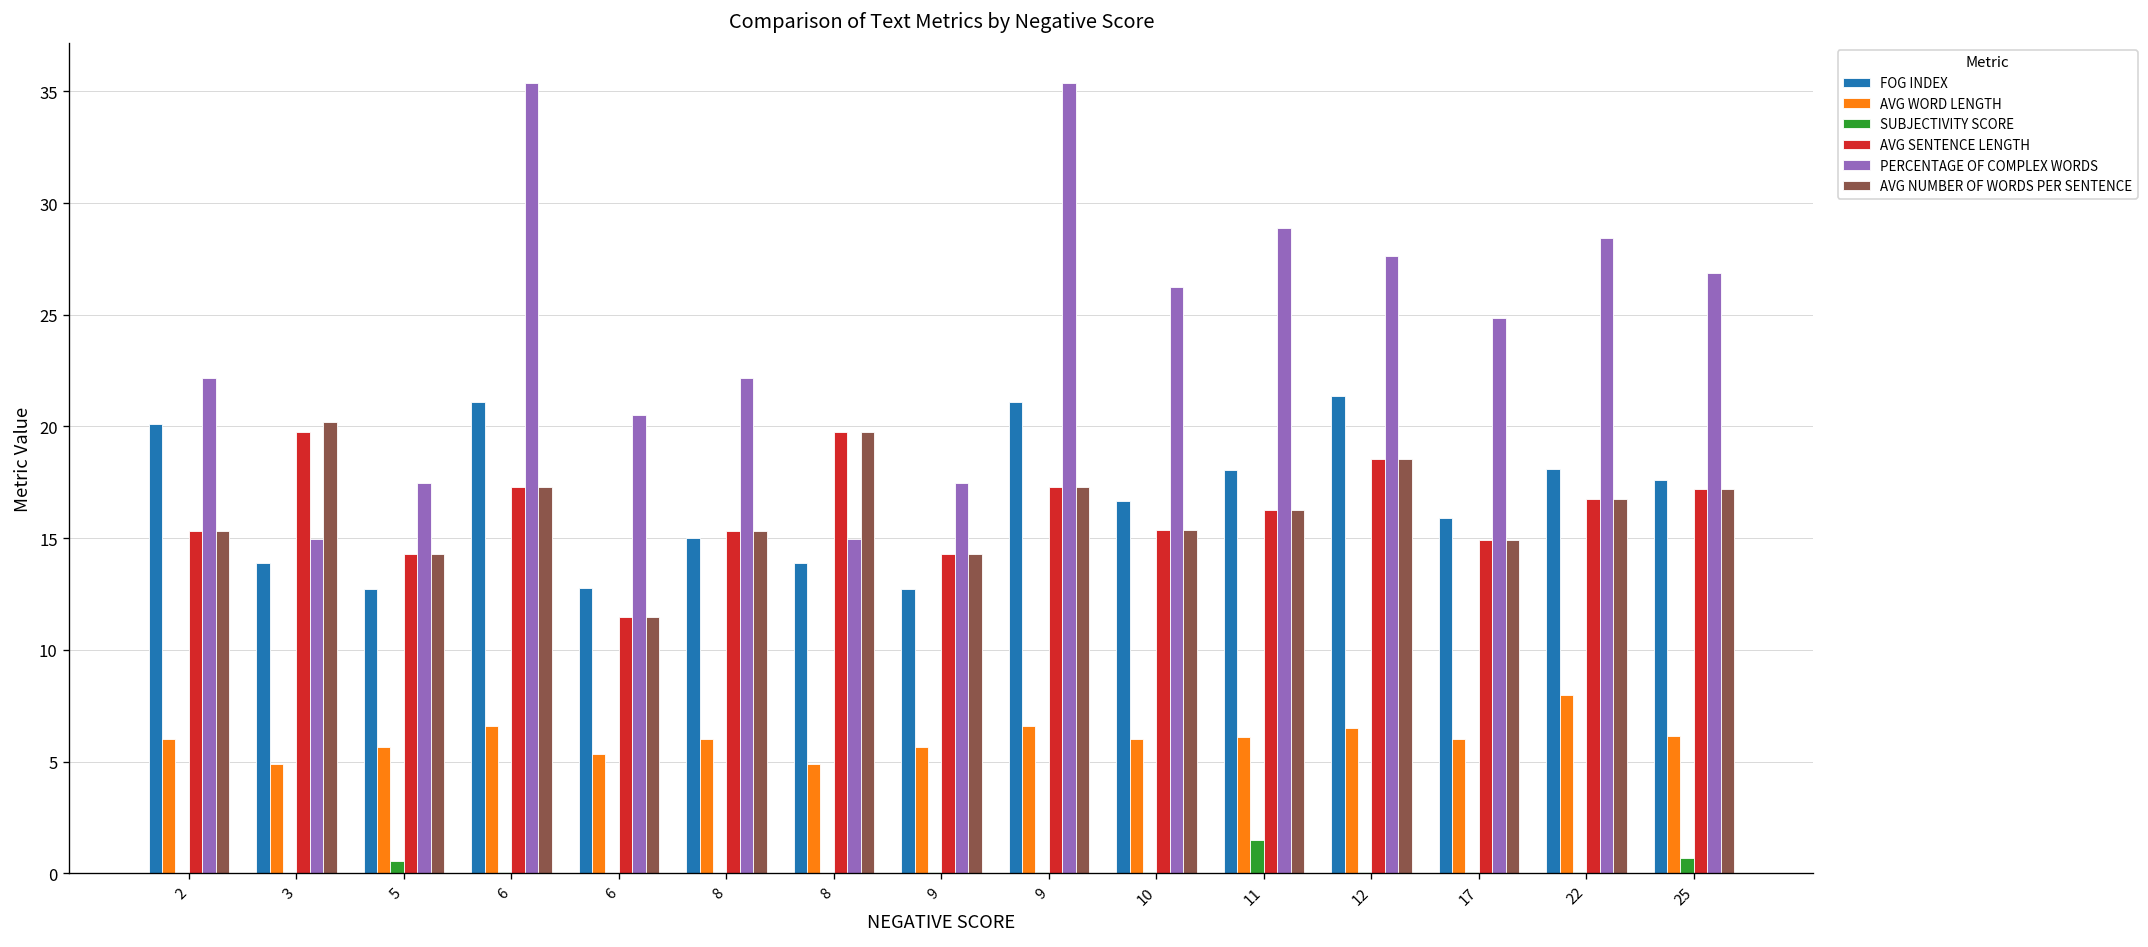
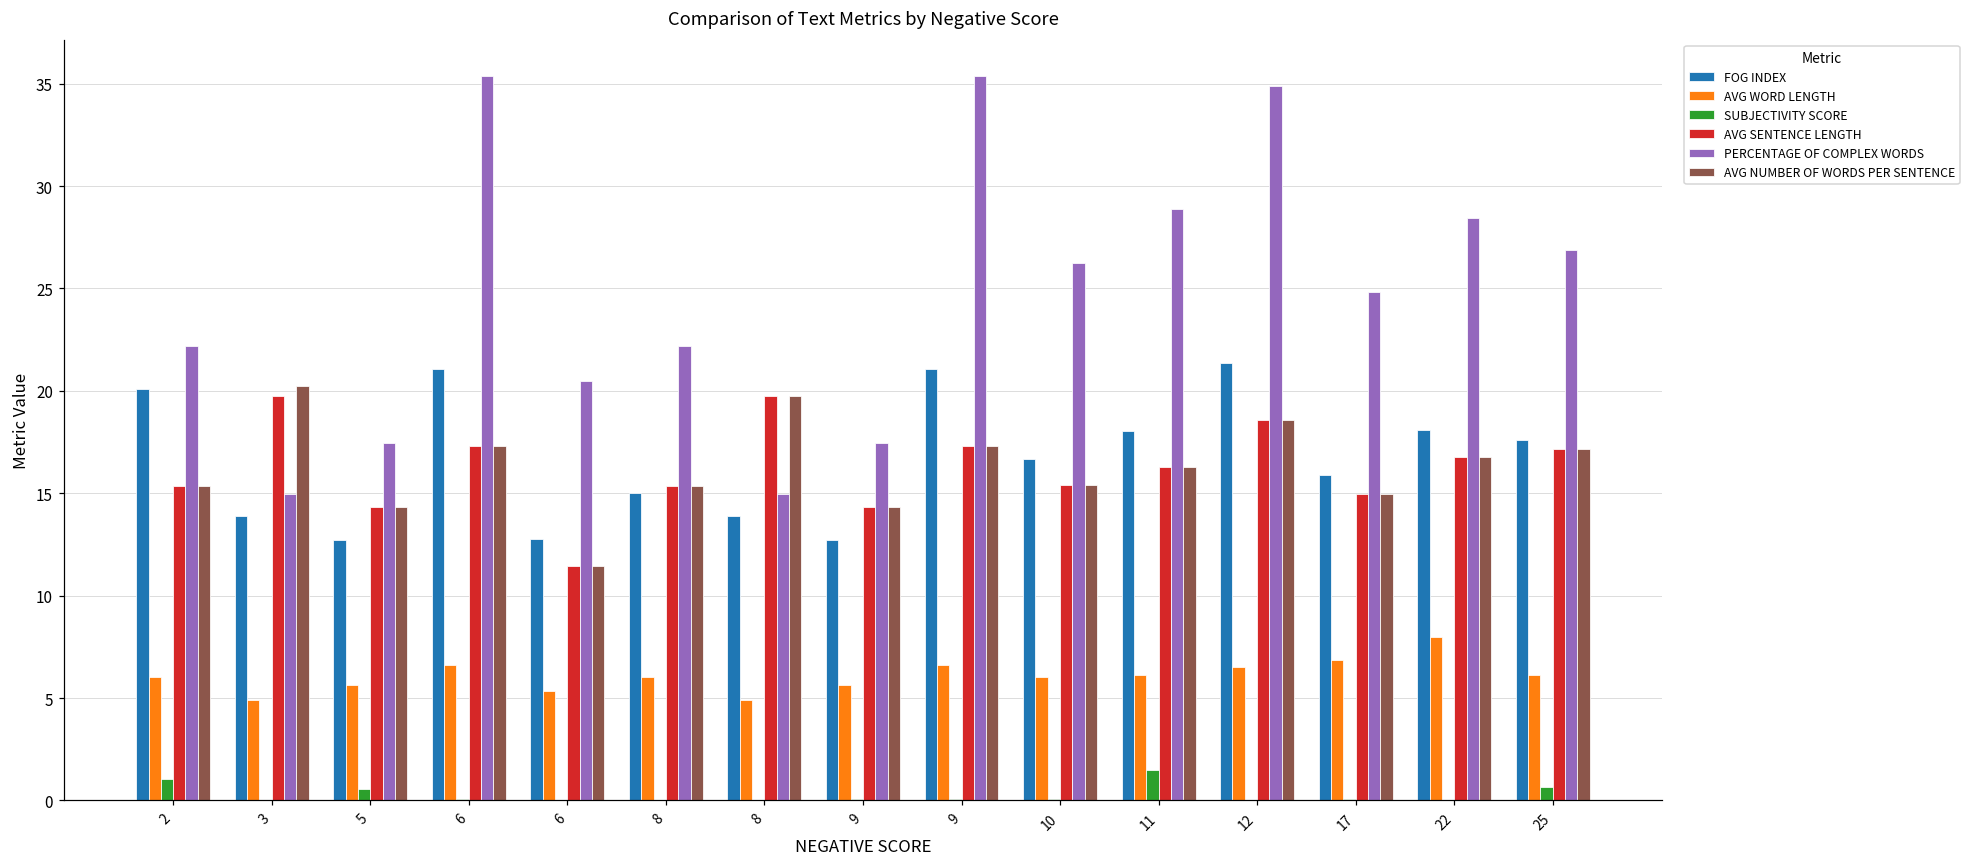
SUBJECTIVITY SCORE, 2: 0.0 -> 1.1
PERCENTAGE OF COMPLEX WORDS, 12: 27.6 -> 34.9
AVG WORD LENGTH, 17: 6.0 -> 6.9
